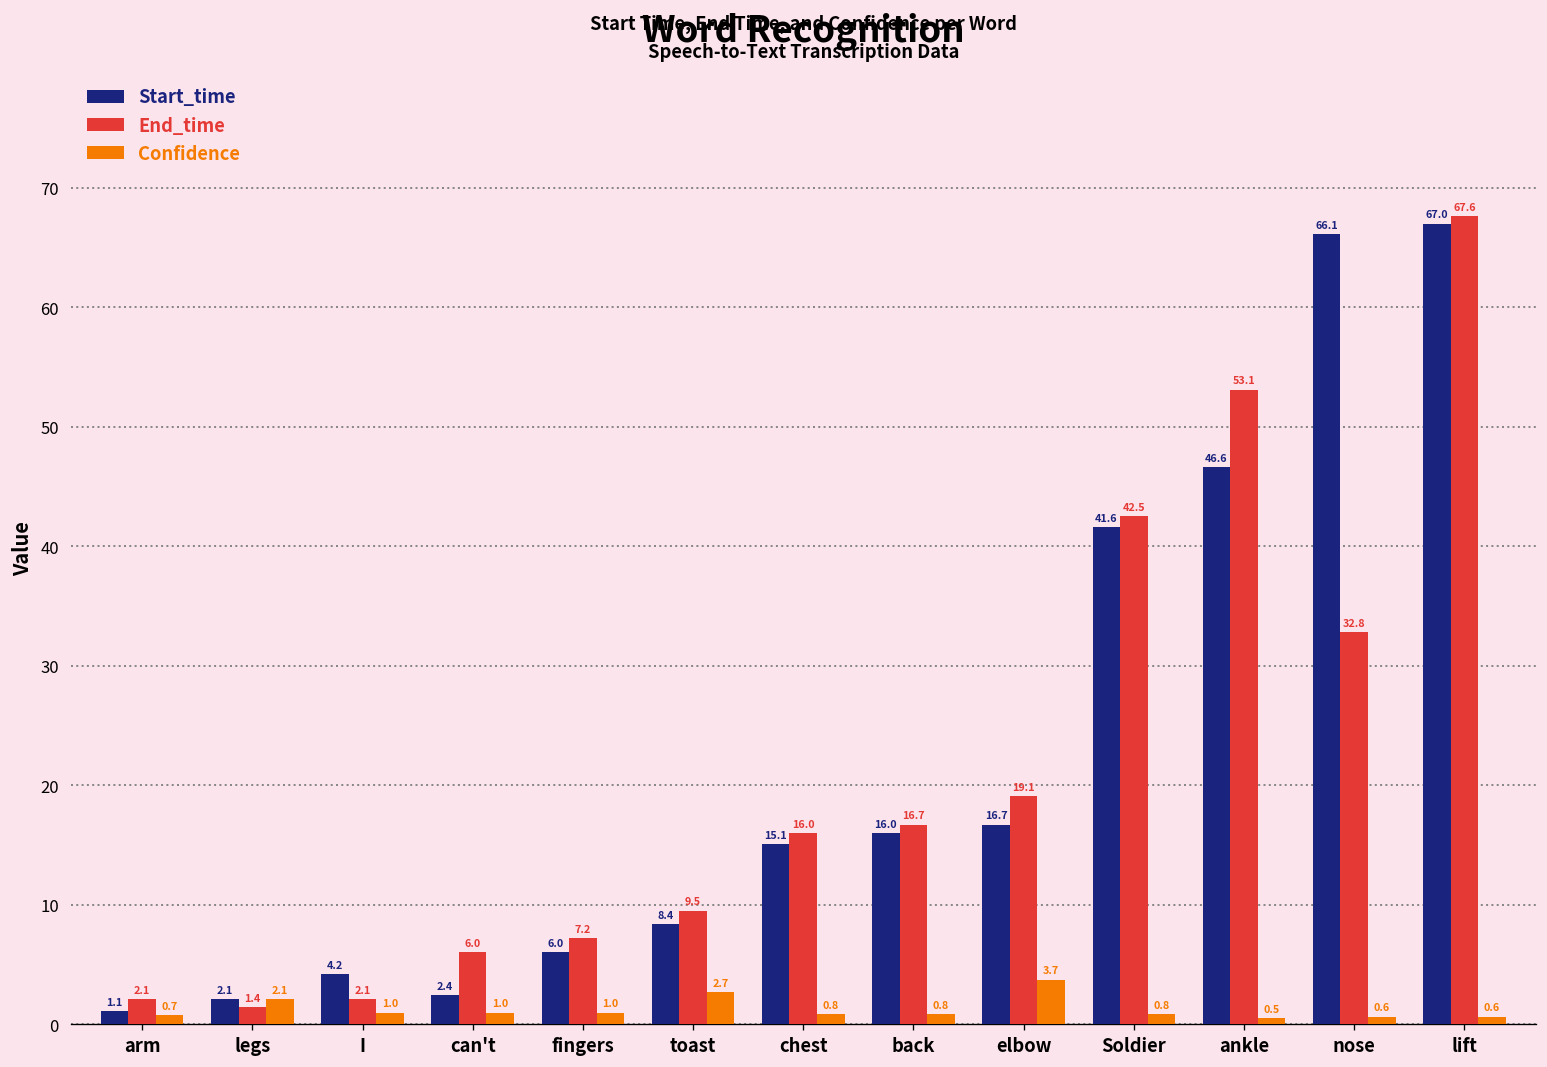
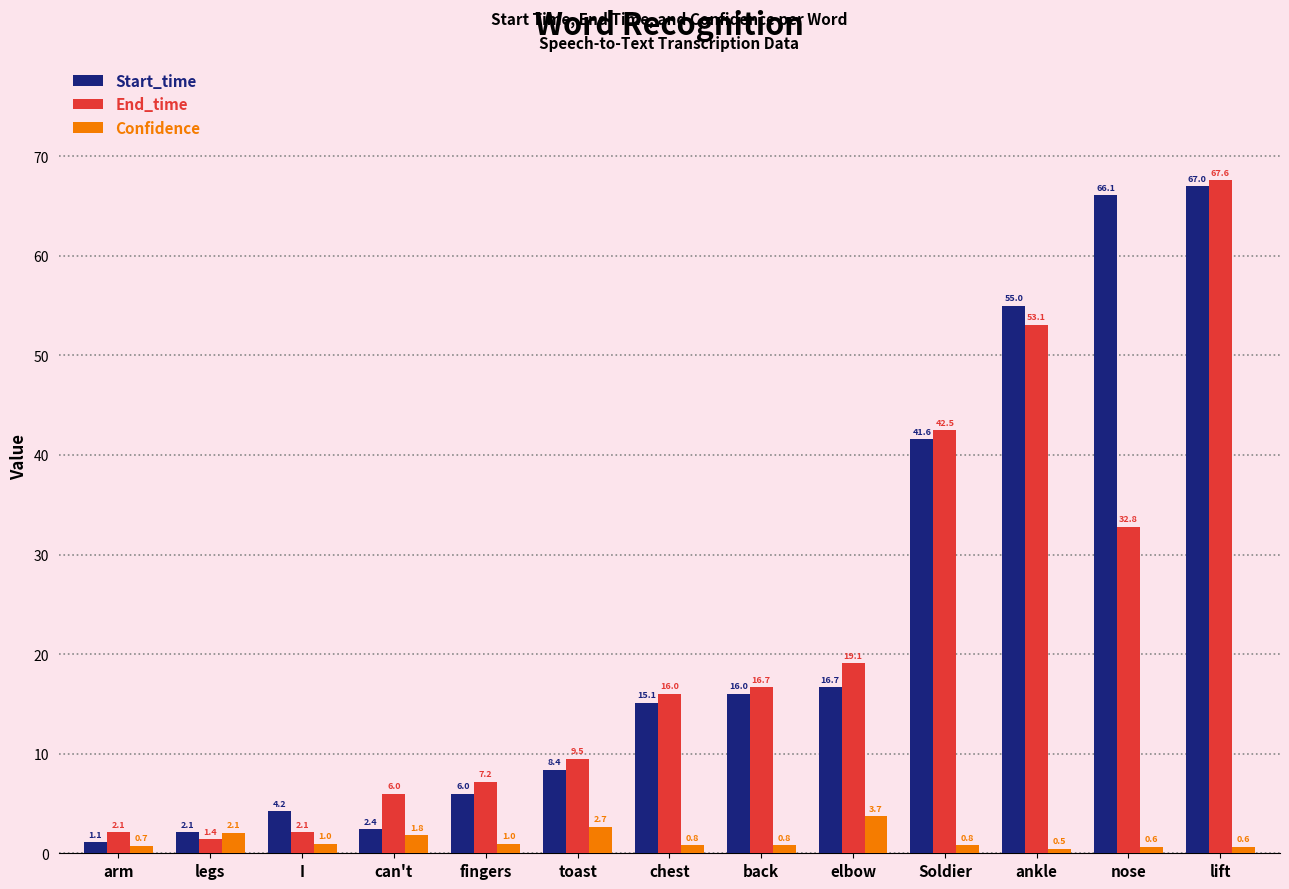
Confidence, can't: 1.0 -> 1.8
Start_time, ankle: 46.6 -> 55.0
